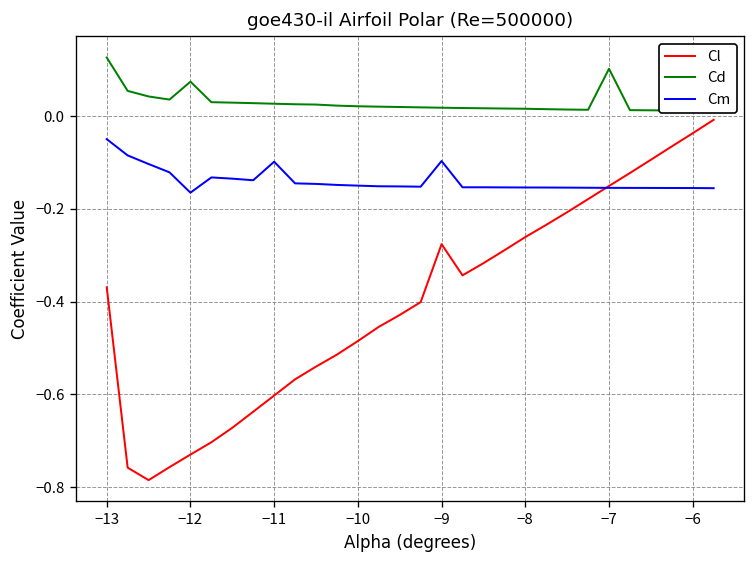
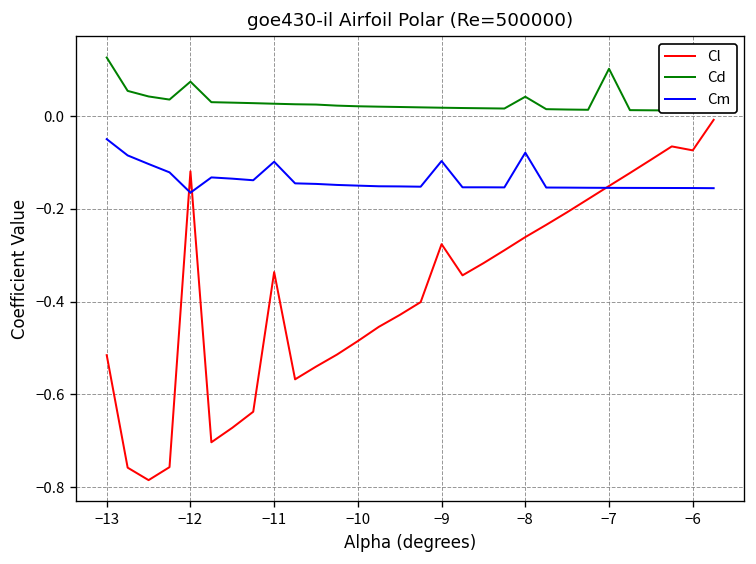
Cl, −13: -0.37 -> -0.52
Cl, −12: -0.73 -> -0.12
Cl, −11: -0.60 -> -0.34
Cd, −8: 0.02 -> 0.04
Cm, −8: -0.15 -> -0.08
Cl, −6: -0.04 -> -0.07
